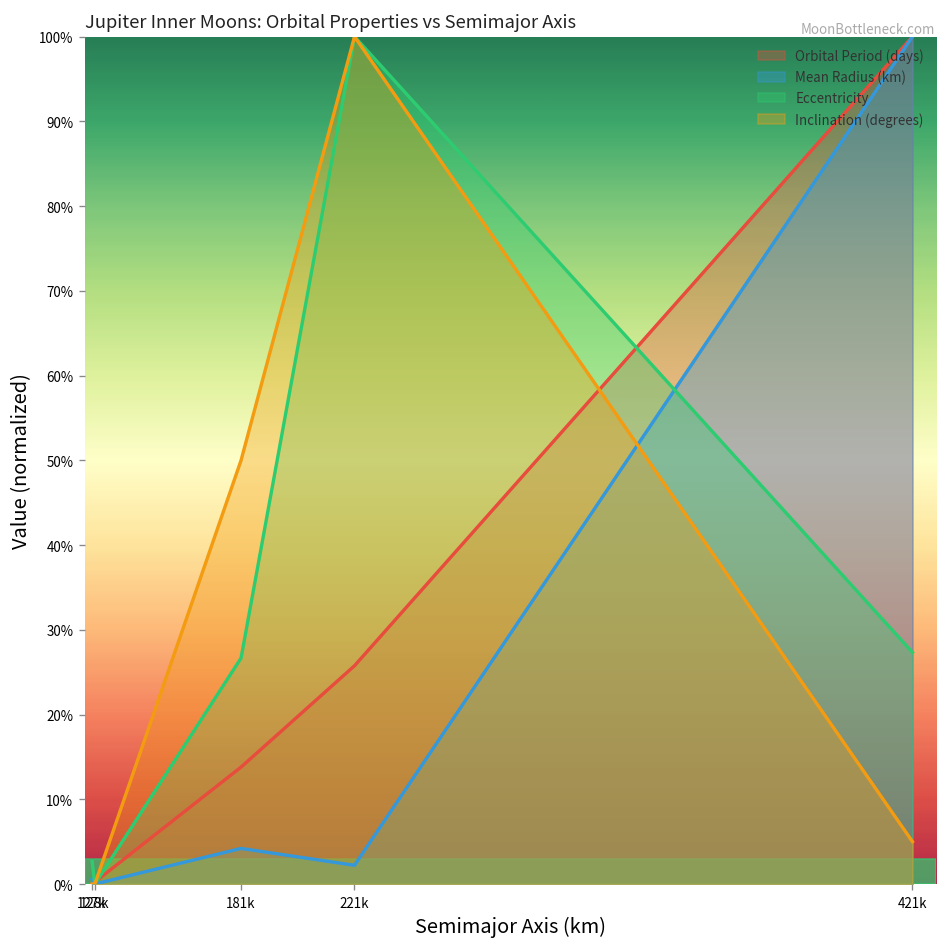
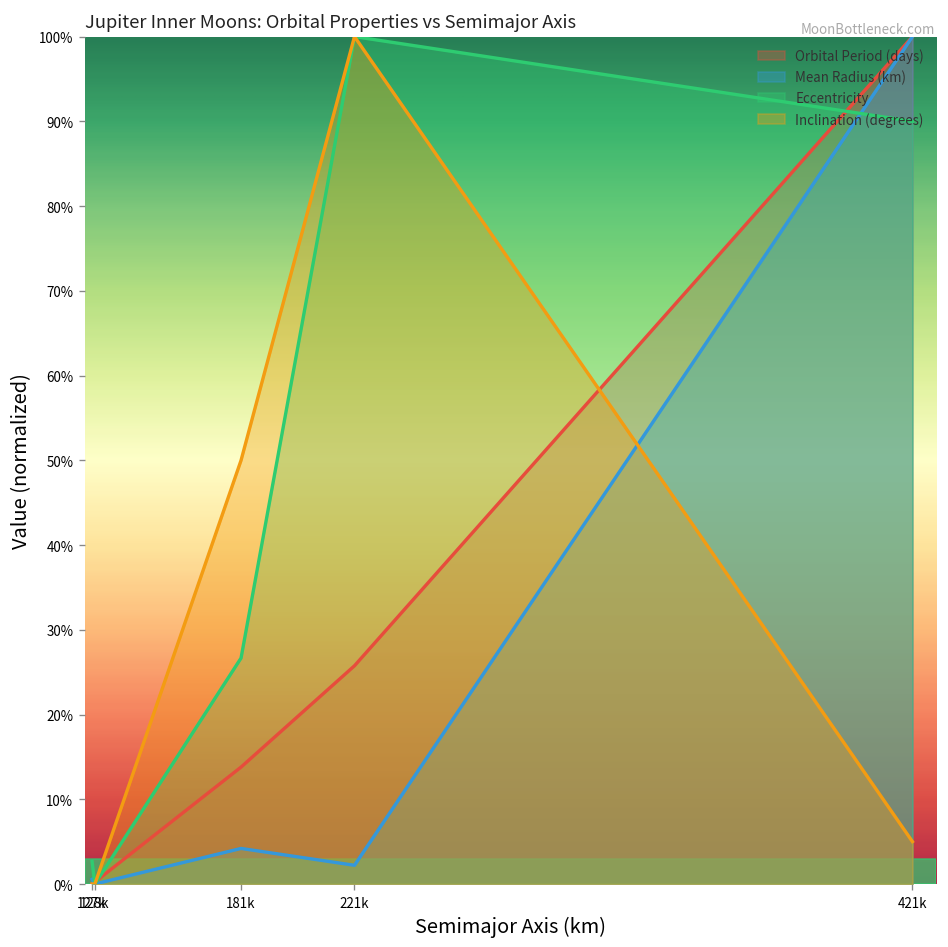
Eccentricity, 421k: 27% -> 90%
